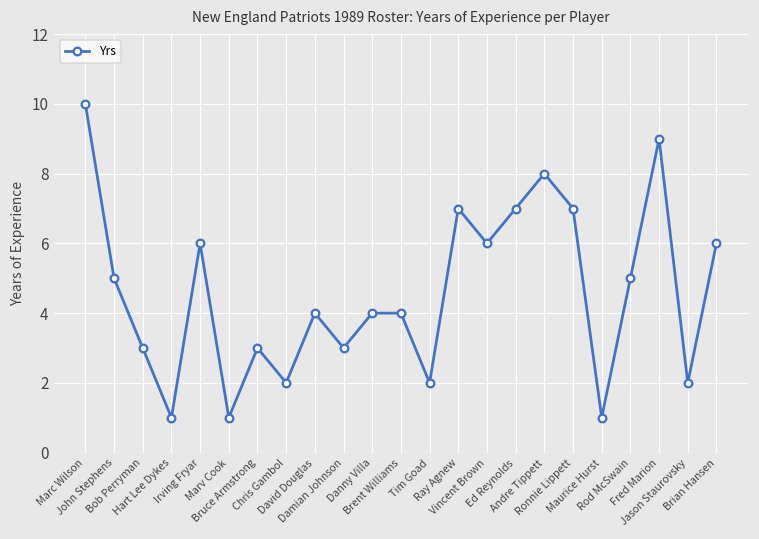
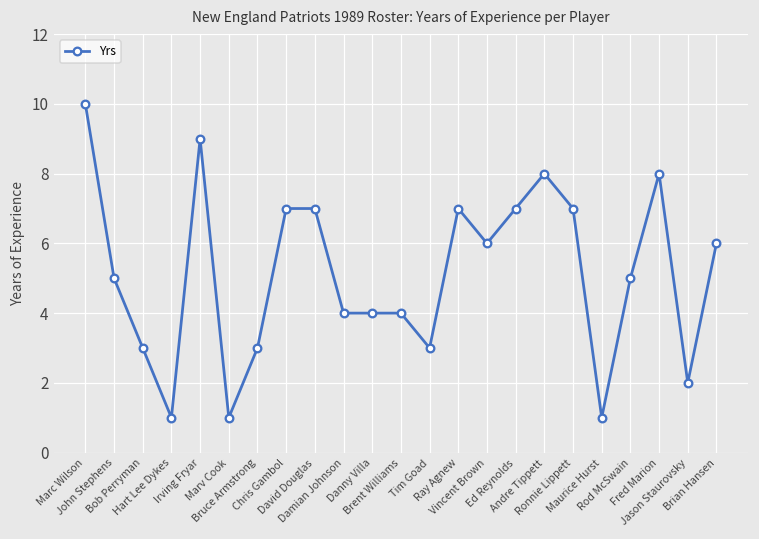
Irving Fryar: 6 -> 9
Chris Gambol: 2 -> 7
David Douglas: 4 -> 7
Damian Johnson: 3 -> 4
Tim Goad: 2 -> 3
Fred Marion: 9 -> 8
